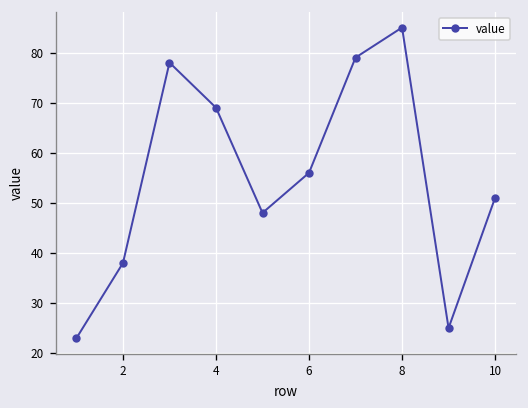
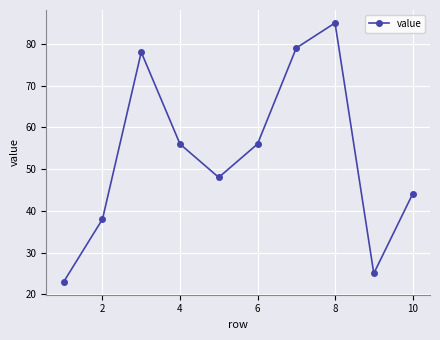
4: 69 -> 56
10: 51 -> 44
